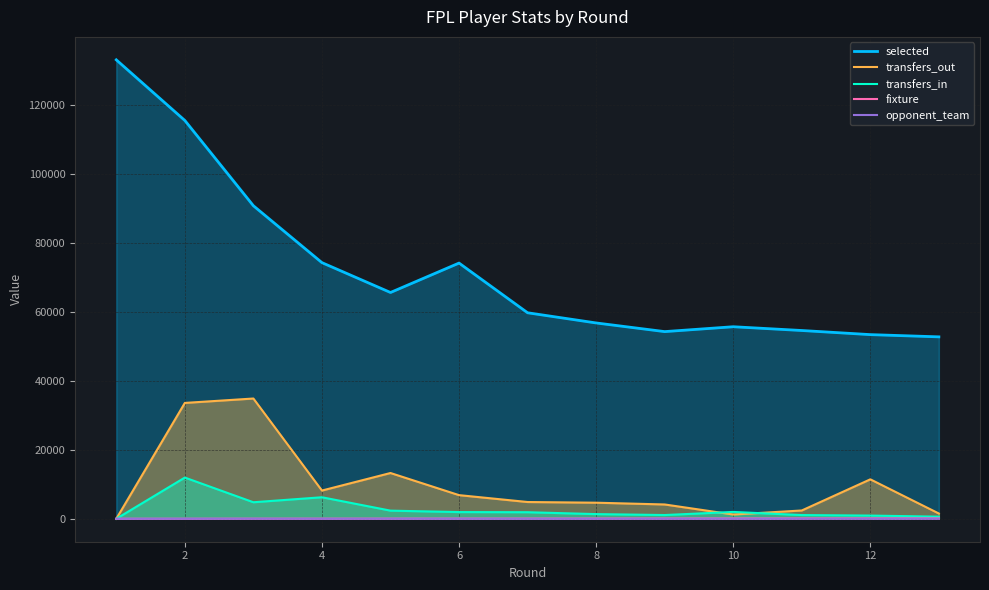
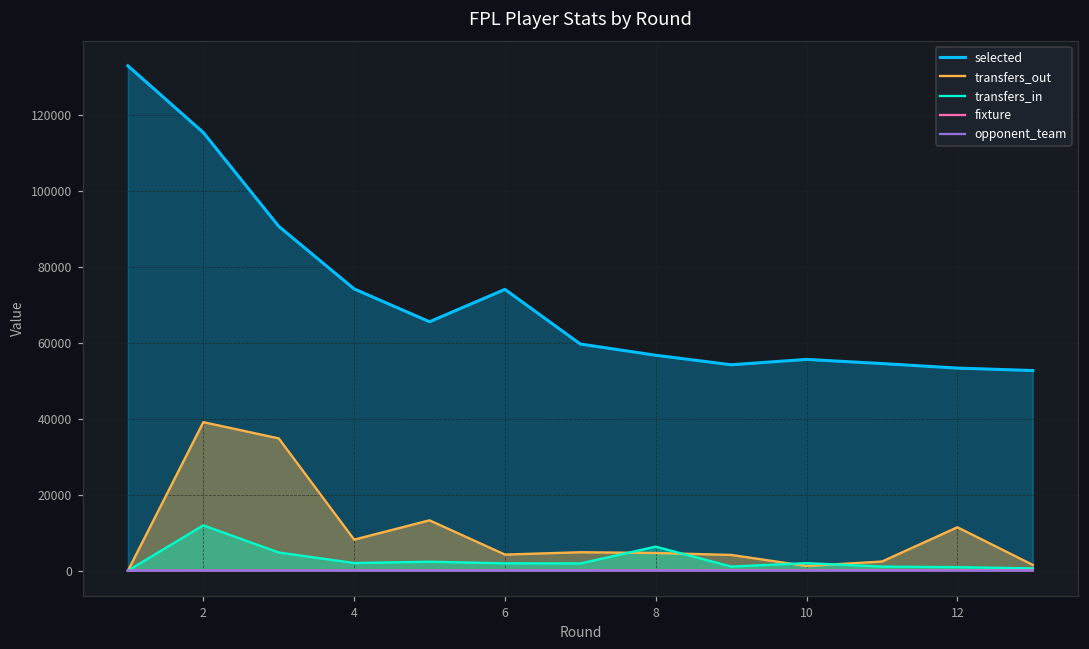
transfers_out, 2: 34000 -> 39000
transfers_in, 4: 6000 -> 2000
transfers_out, 6: 7000 -> 4000
transfers_in, 8: 1000 -> 6000
